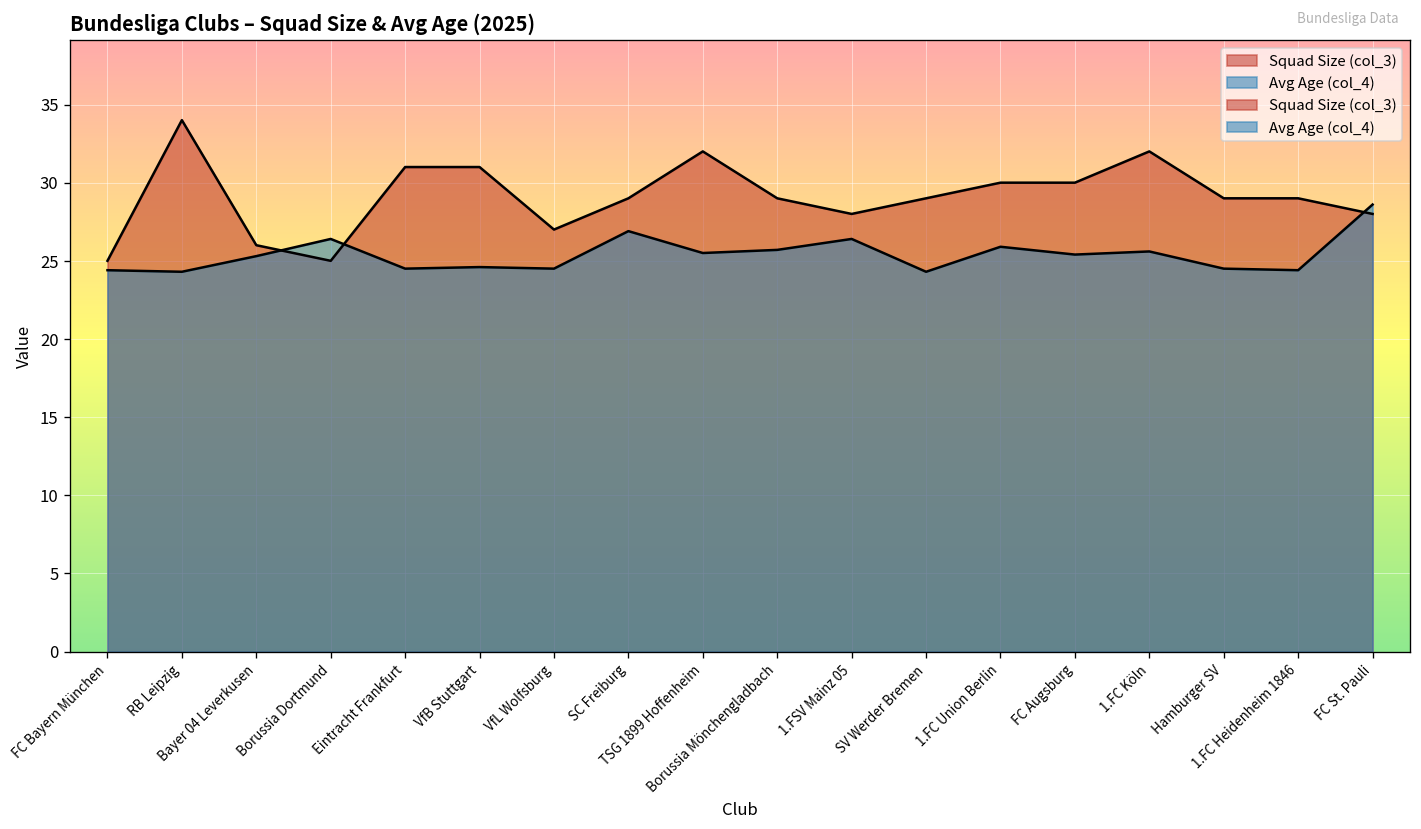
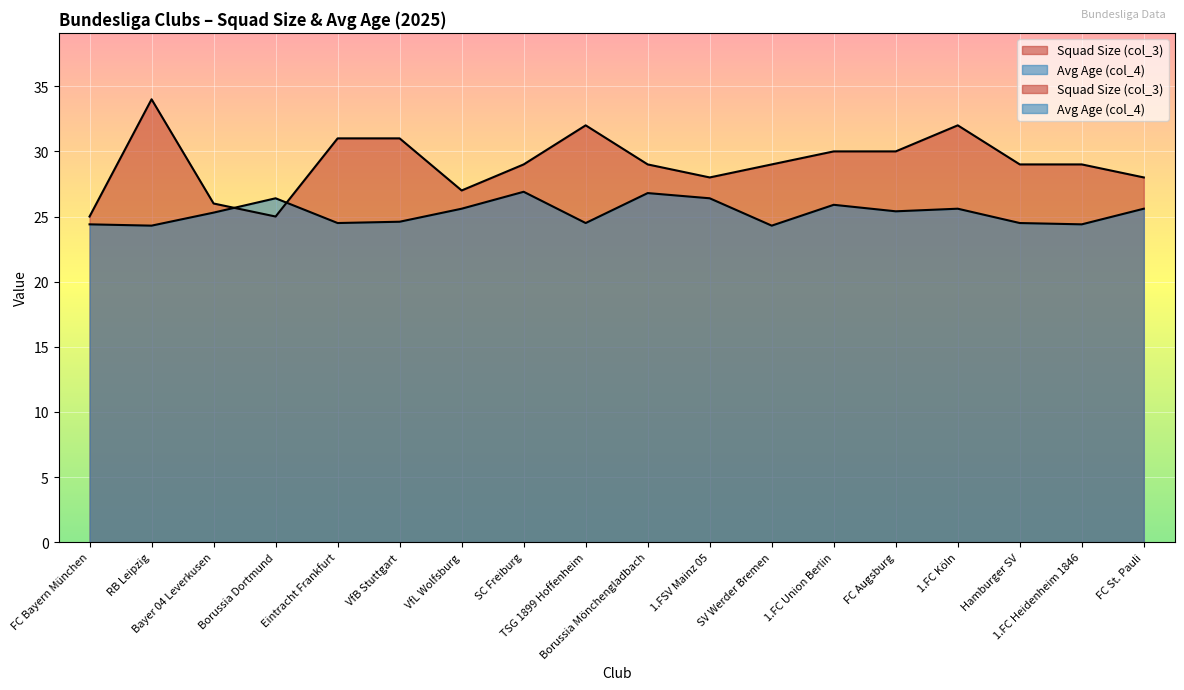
Avg Age (col_4), VfL Wolfsburg: 24.5 -> 25.6
Avg Age (col_4), TSG 1899 Hoffenheim: 25.5 -> 24.5
Avg Age (col_4), Borussia Mönchengladbach: 25.7 -> 26.8
Avg Age (col_4), FC St. Pauli: 28.6 -> 25.6
